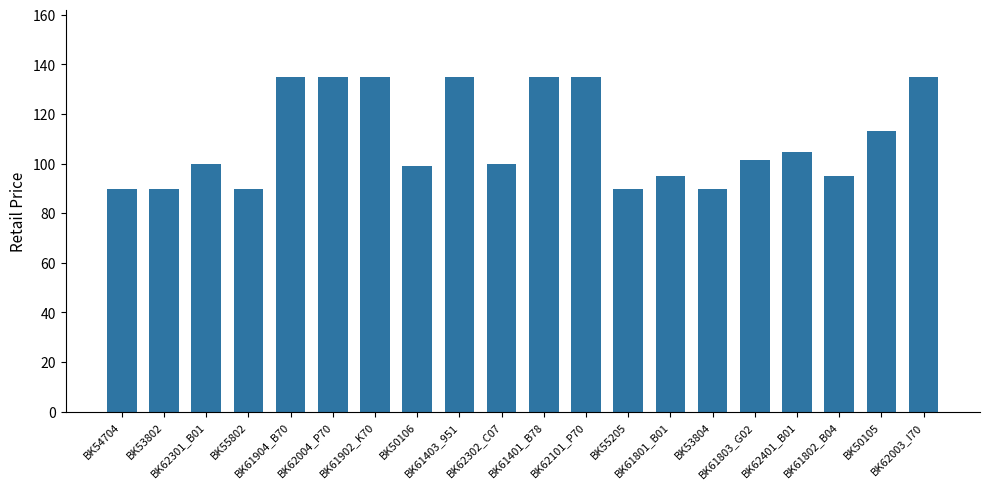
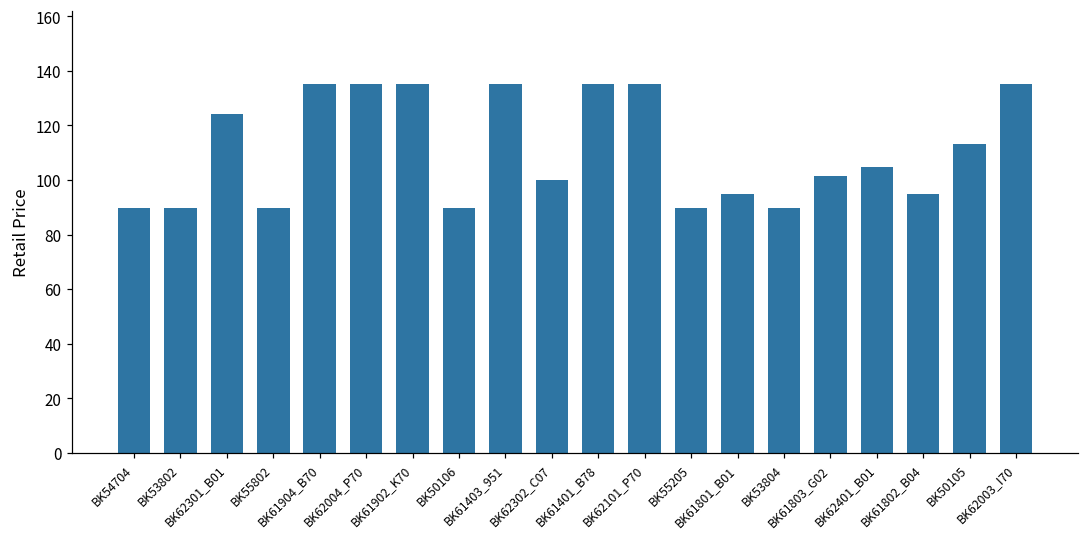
BK62301_B01: 100 -> 124
BK50106: 99 -> 90
